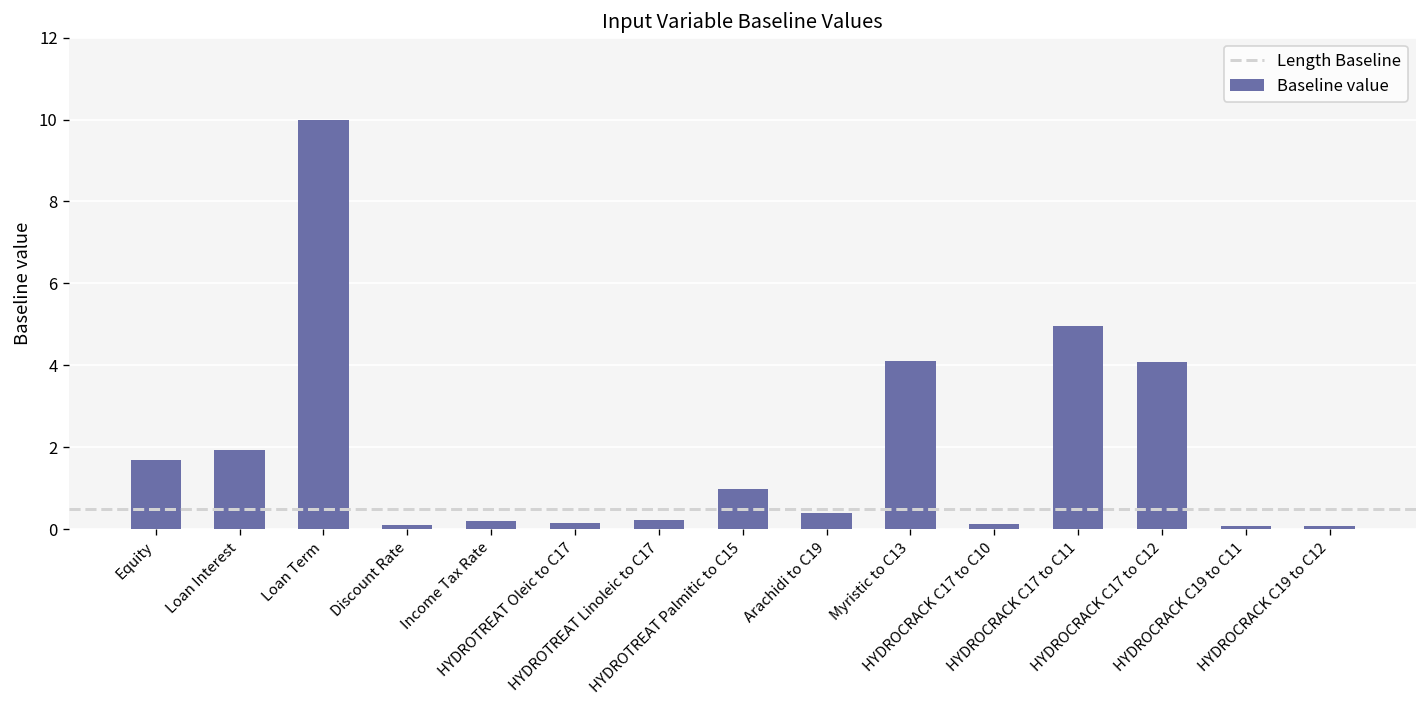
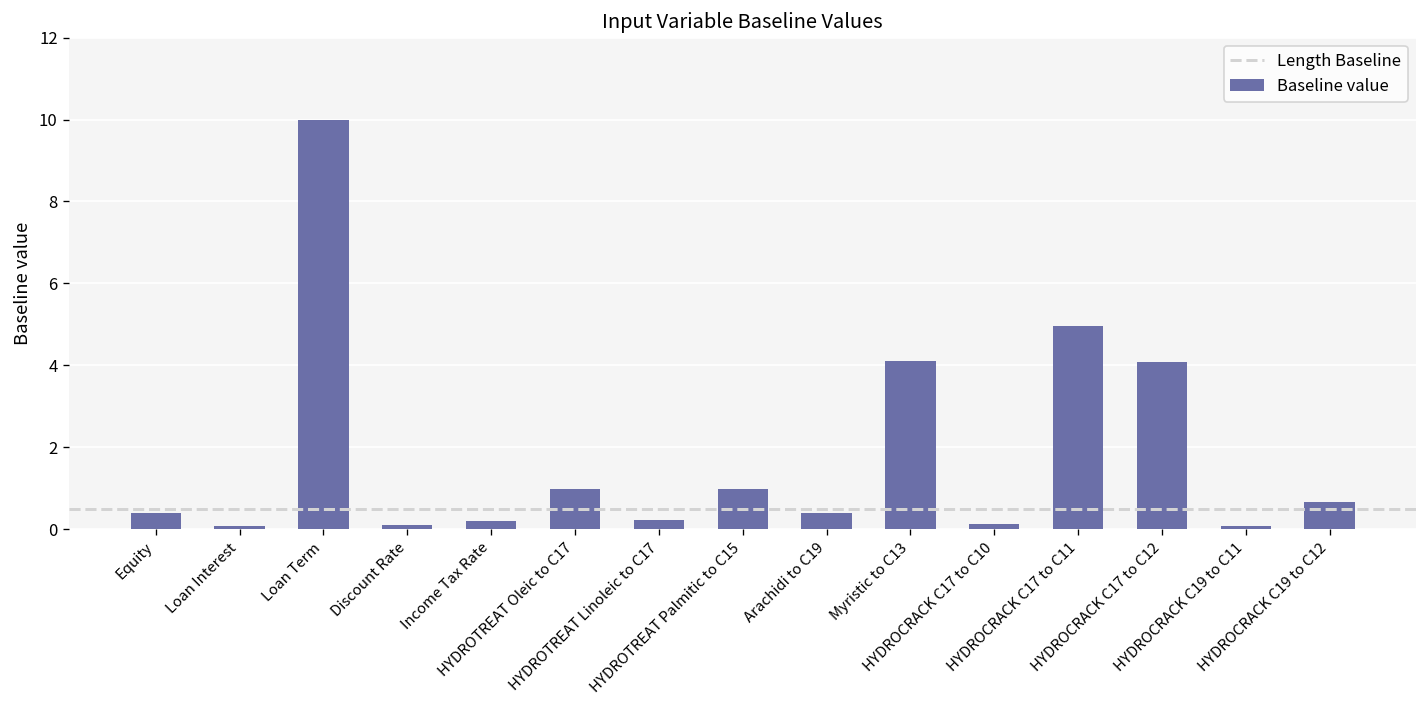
Equity: 1.7 -> 0.4
Loan Interest: 1.9 -> 0.1
HYDROTREAT Oleic to C17: 0.2 -> 1.0
HYDROCRACK C19 to C12: 0.1 -> 0.7
